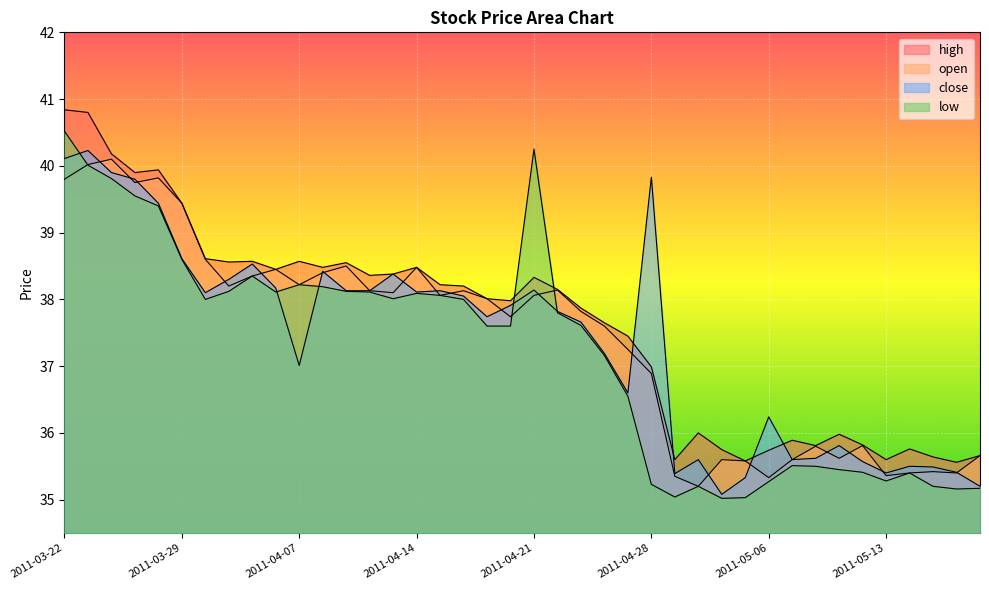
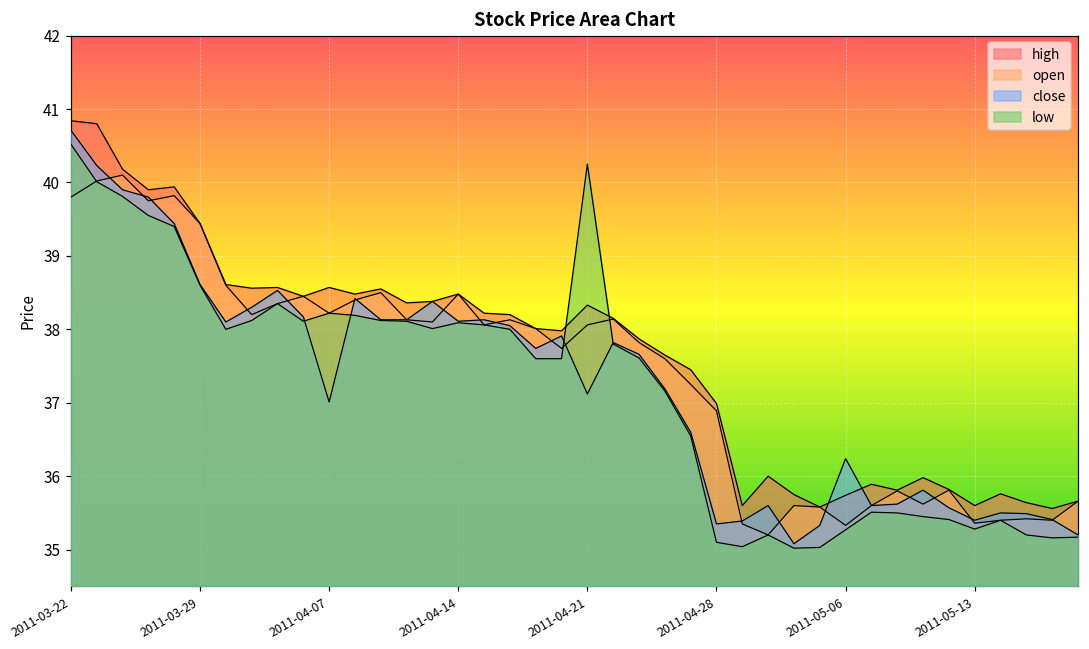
close, 2011-03-22: 40.1 -> 40.7
close, 2011-04-21: 38.1 -> 37.1
close, 2011-04-28: 39.8 -> 35.4
low, 2011-04-28: 35.2 -> 35.1
